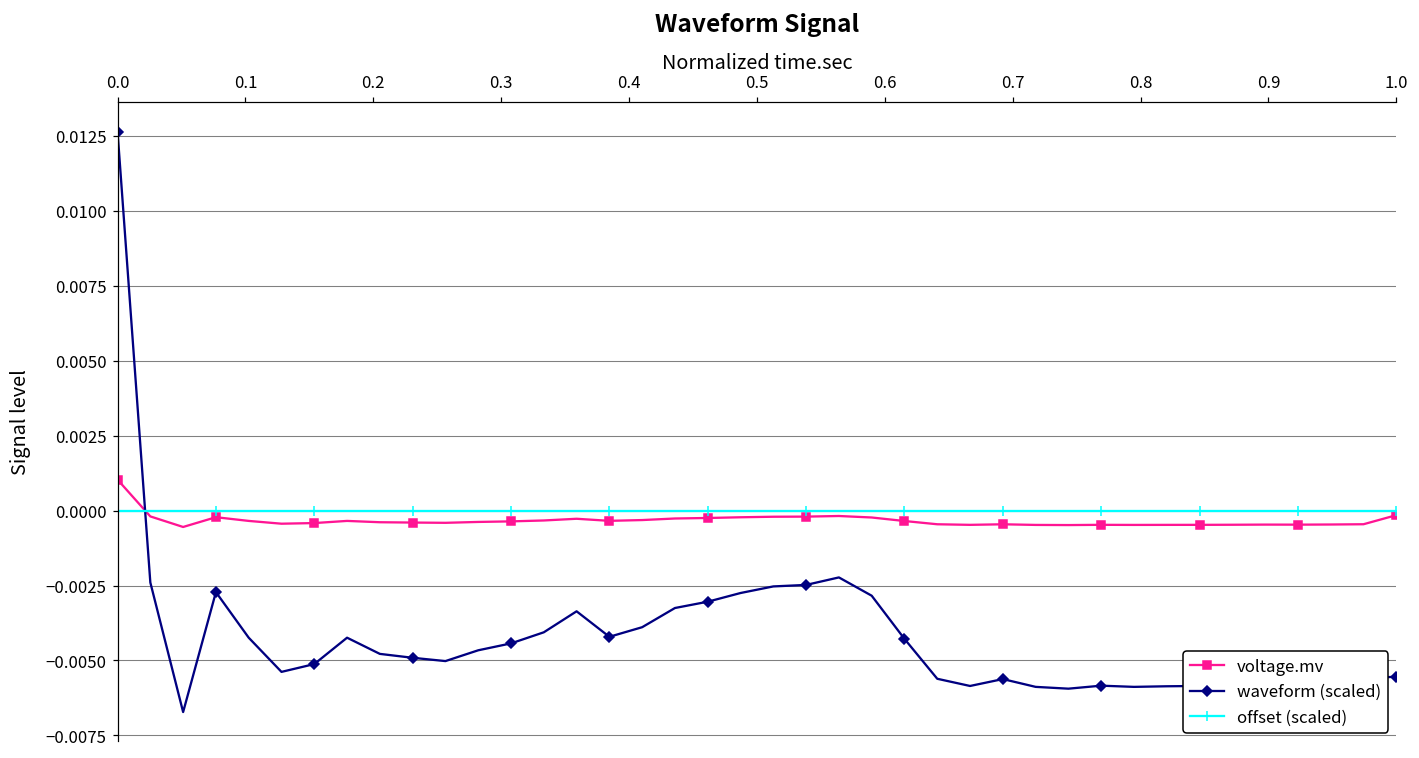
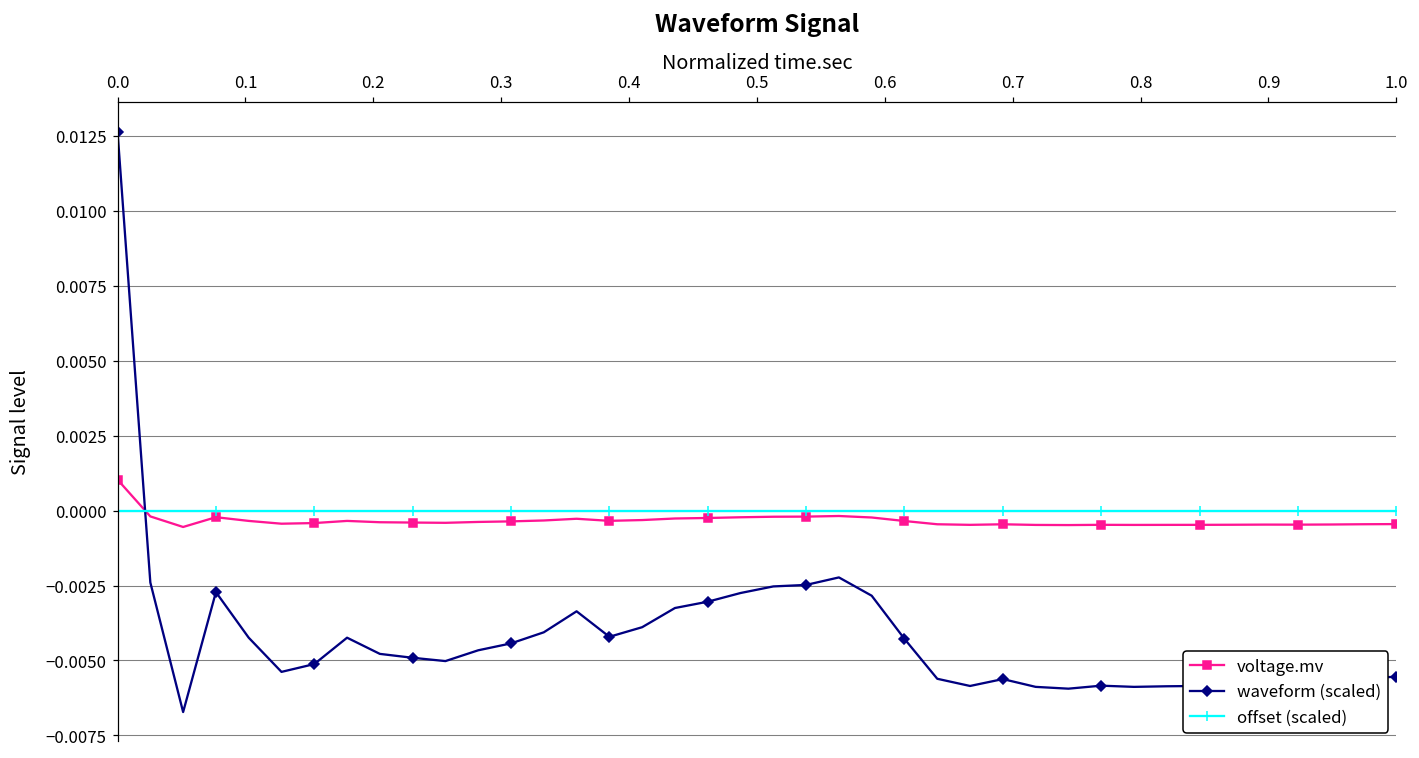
voltage.mv, 1.0: -0.0002 -> -0.0005
